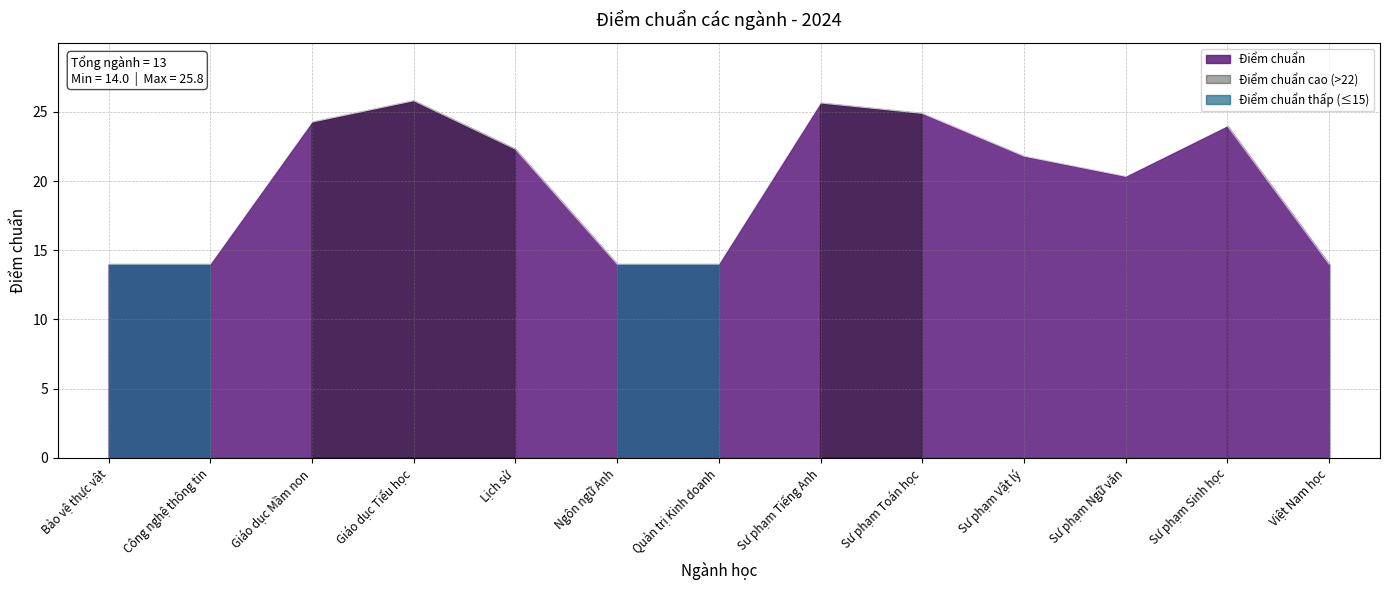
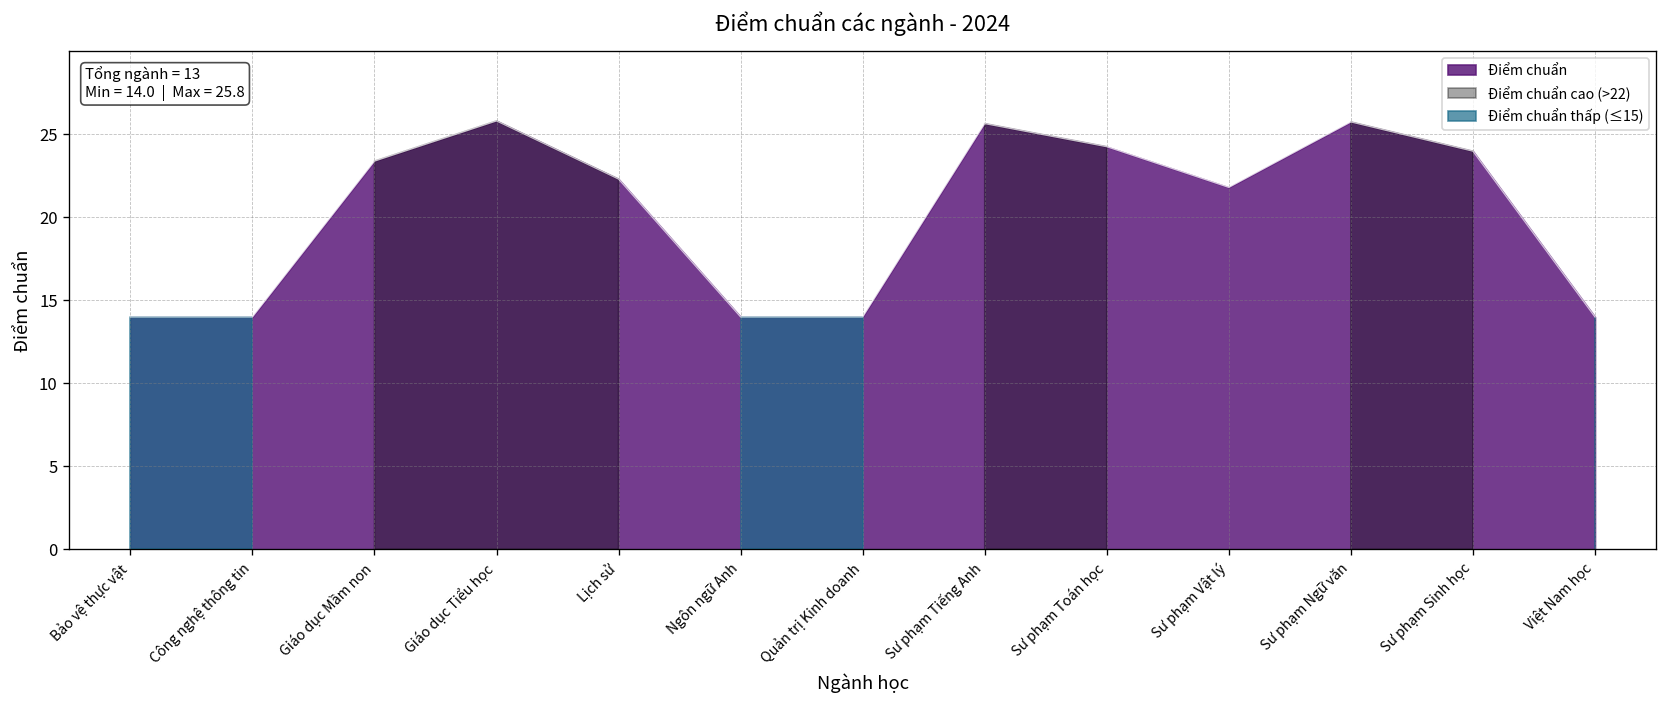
Giáo dục Mầm non: 24.3 -> 23.4
Sư phạm Toán học: 24.9 -> 24.3
Sư phạm Ngữ văn: 20.3 -> 25.7
